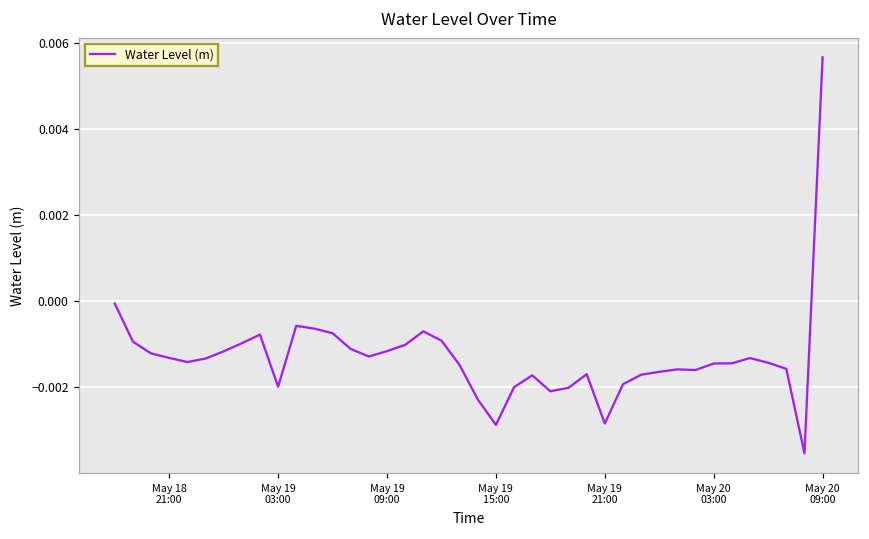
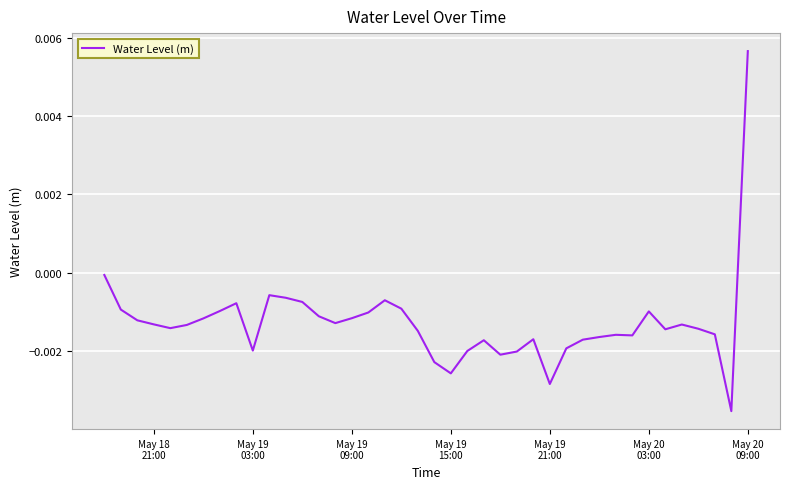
May 19 15:00: -0.0029 -> -0.0026
May 20 03:00: -0.0014 -> -0.0010
